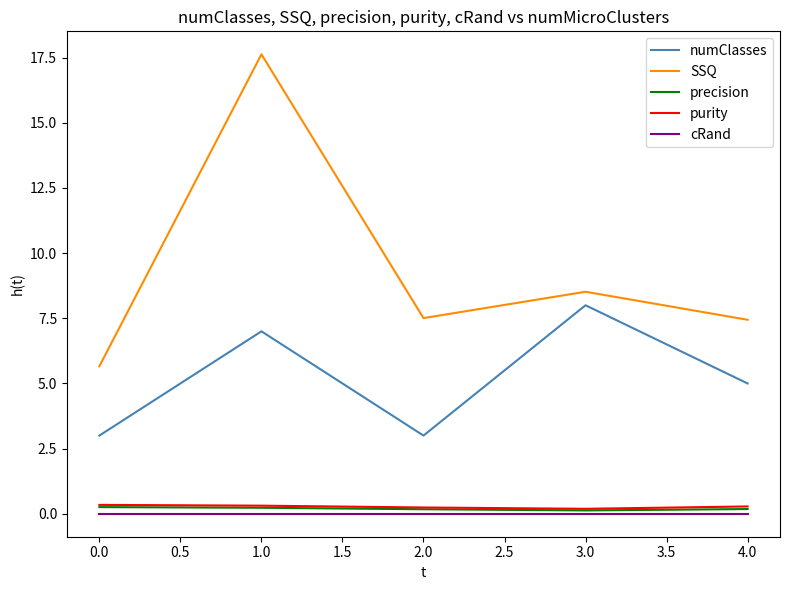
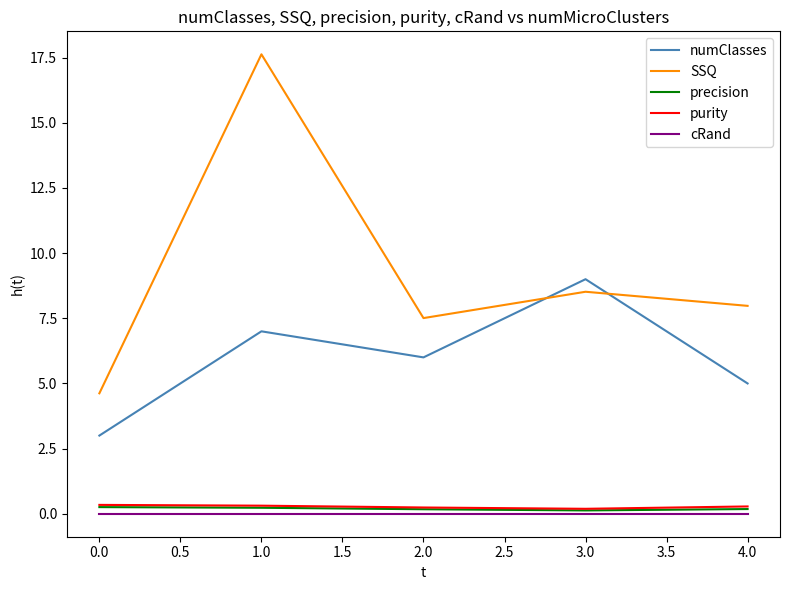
SSQ, 0.0: 5.7 -> 4.6
numClasses, 2.0: 3 -> 6
numClasses, 3.0: 8 -> 9
SSQ, 4.0: 7.4 -> 8.0
